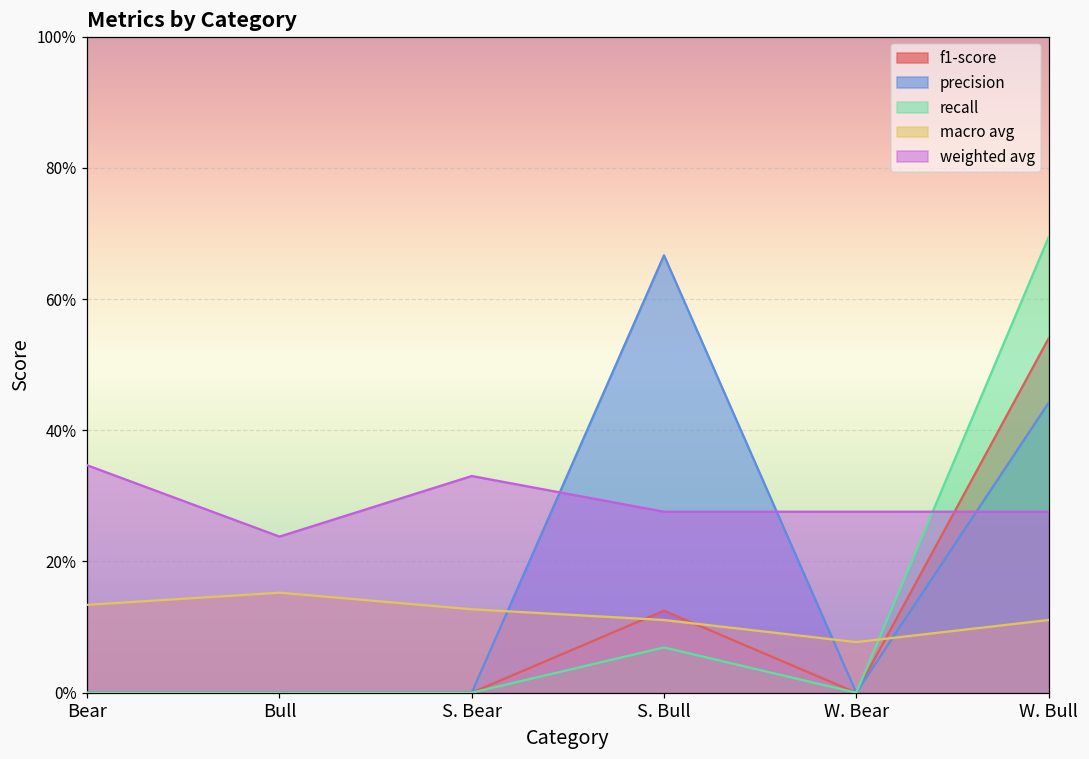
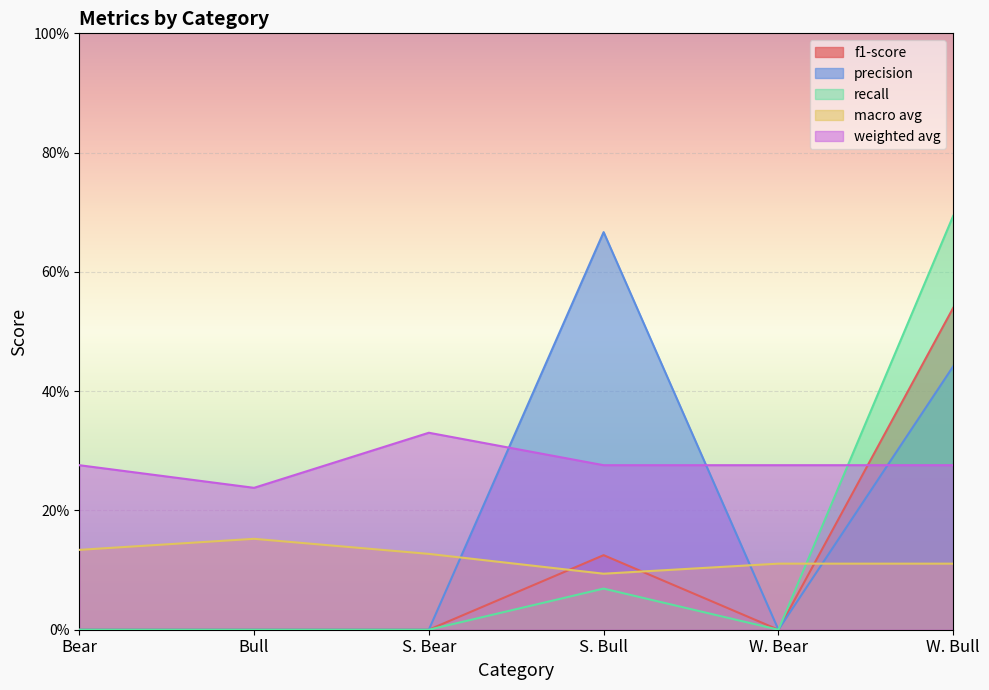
weighted avg, Bear: 35% -> 28%
macro avg, S. Bull: 11% -> 9%
macro avg, W. Bear: 8% -> 11%
